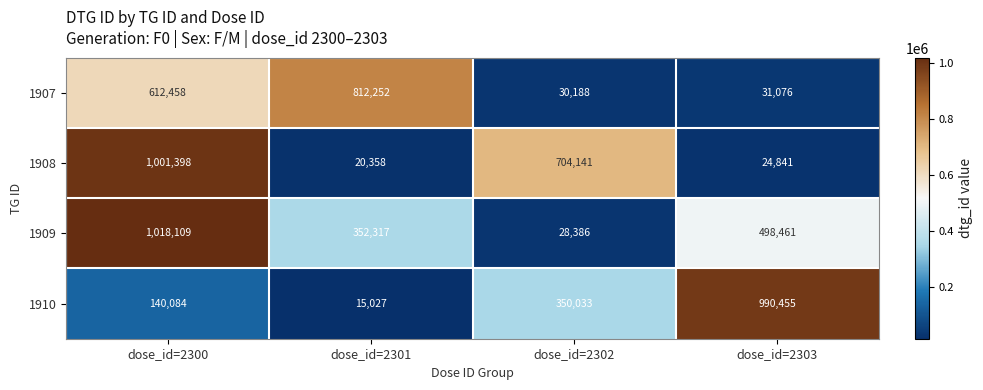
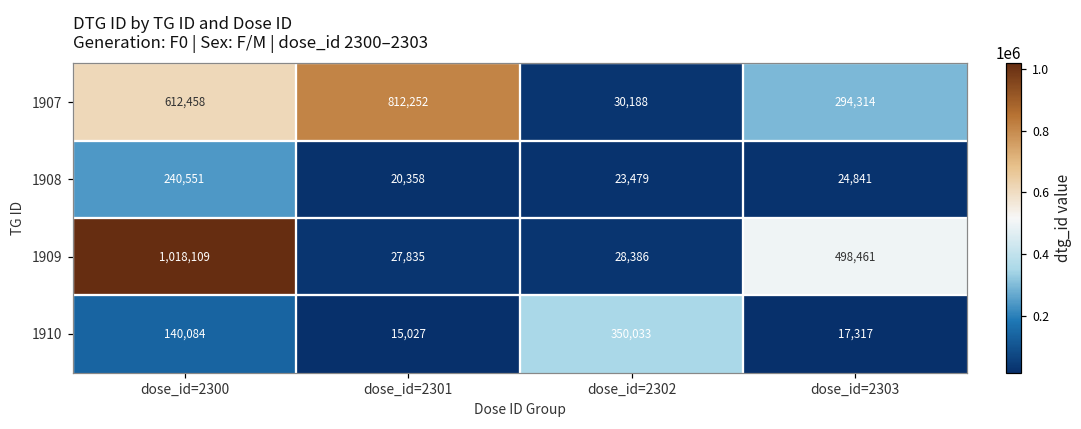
1907, dose_id=2303: 31,076 -> 294,314
1908, dose_id=2300: 1,001,398 -> 240,551
1908, dose_id=2302: 704,141 -> 23,479
1909, dose_id=2301: 352,317 -> 27,835
1910, dose_id=2303: 990,455 -> 17,317
